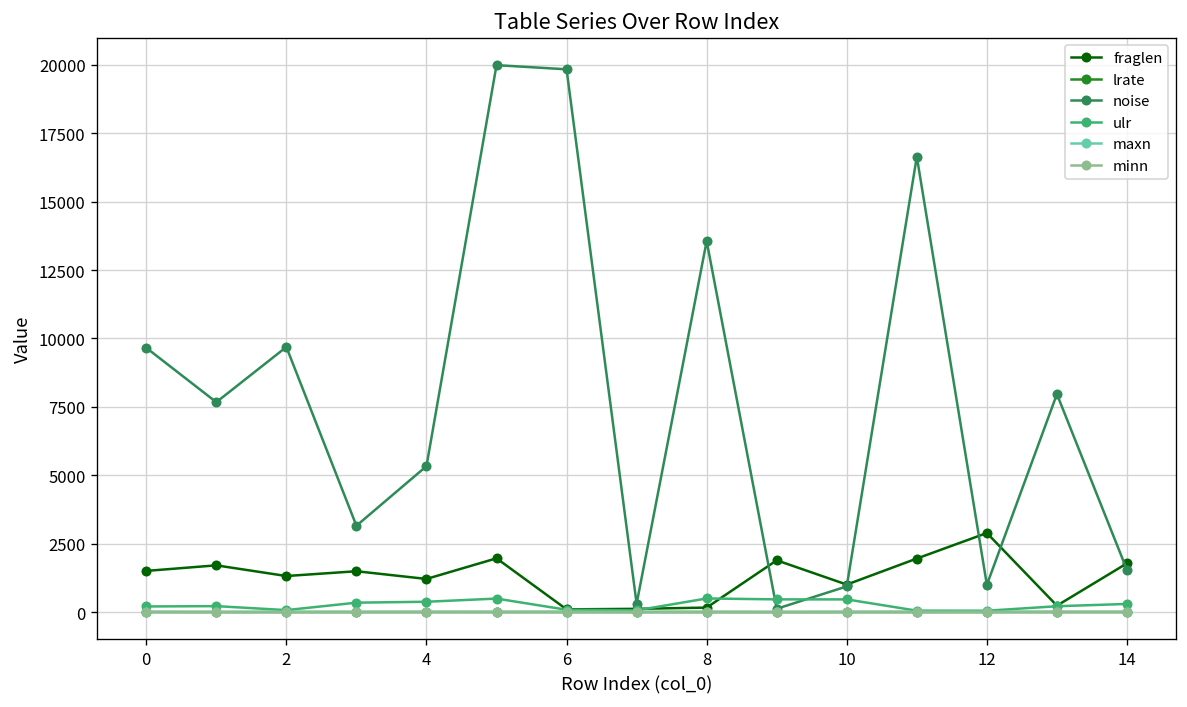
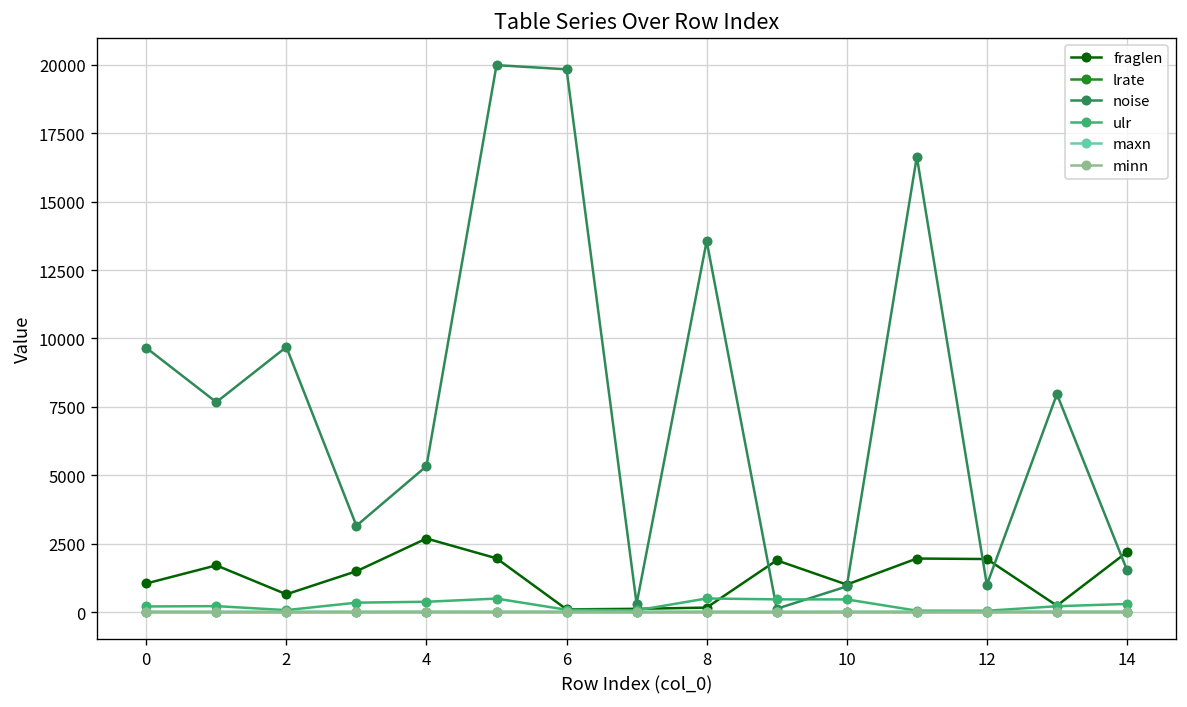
fraglen, 0: 1500 -> 1000
fraglen, 2: 1300 -> 700
fraglen, 4: 1200 -> 2700
fraglen, 12: 2900 -> 1900
fraglen, 14: 1800 -> 2200
